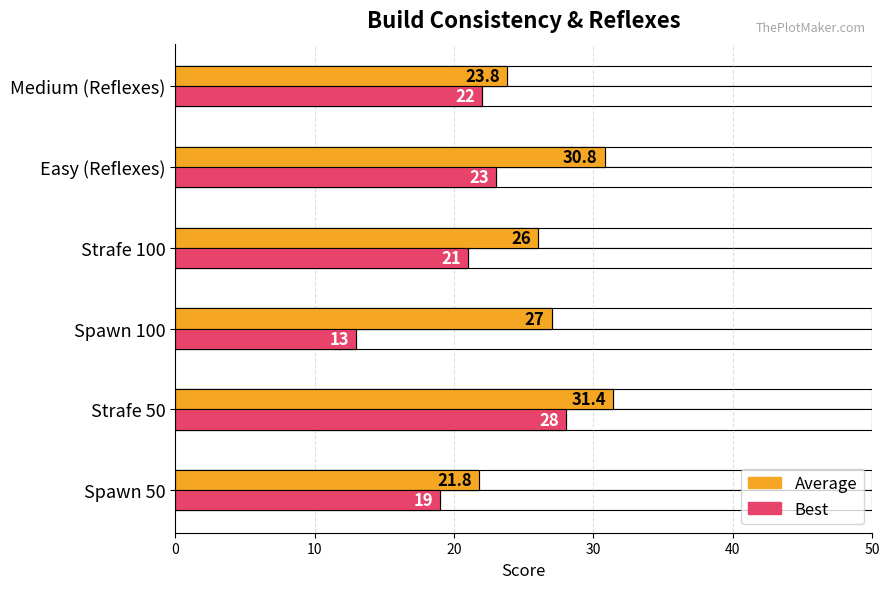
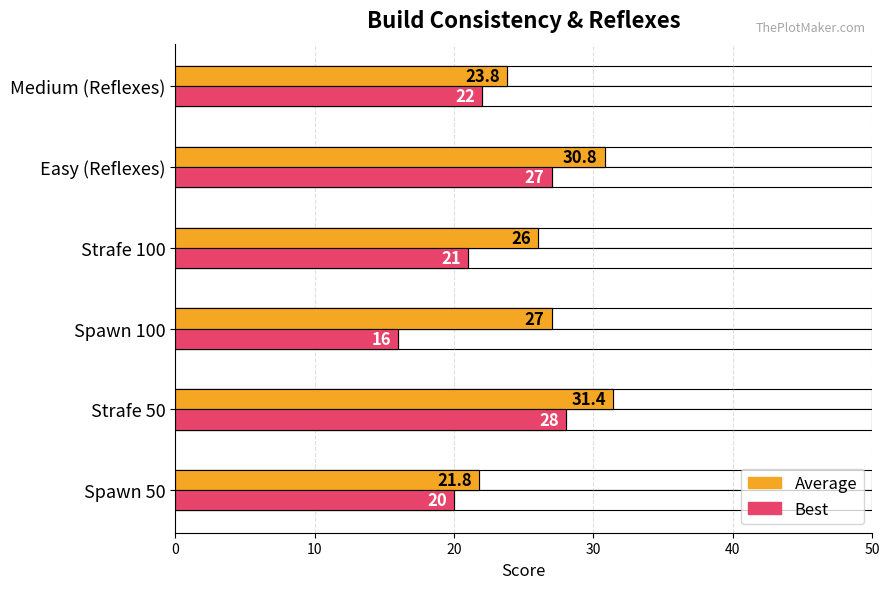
Best, Easy (Reflexes): 23 -> 27
Best, Spawn 100: 13 -> 16
Best, Spawn 50: 19 -> 20
